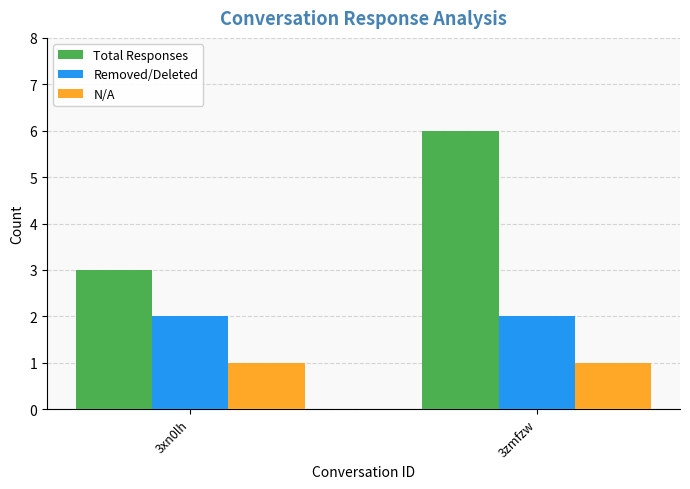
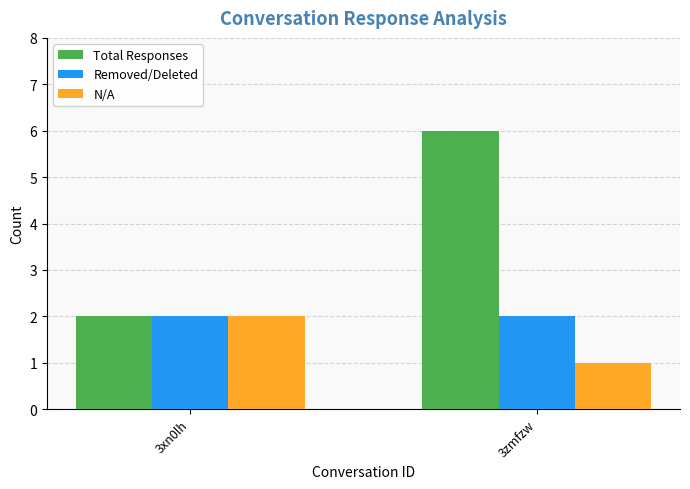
Total Responses, 3xn0lh: 3 -> 2
N/A, 3xn0lh: 1 -> 2
